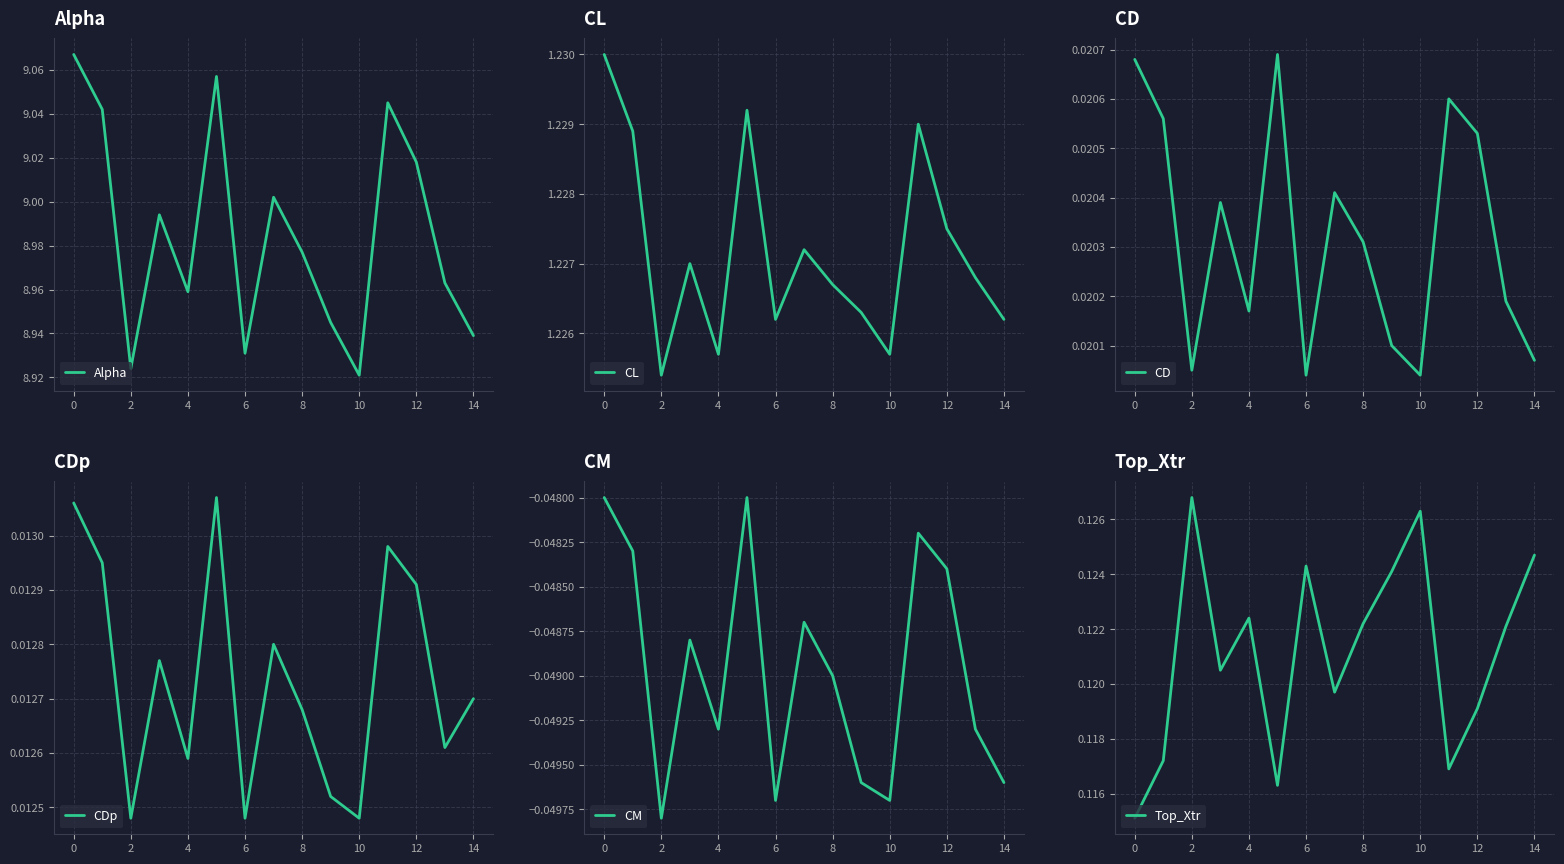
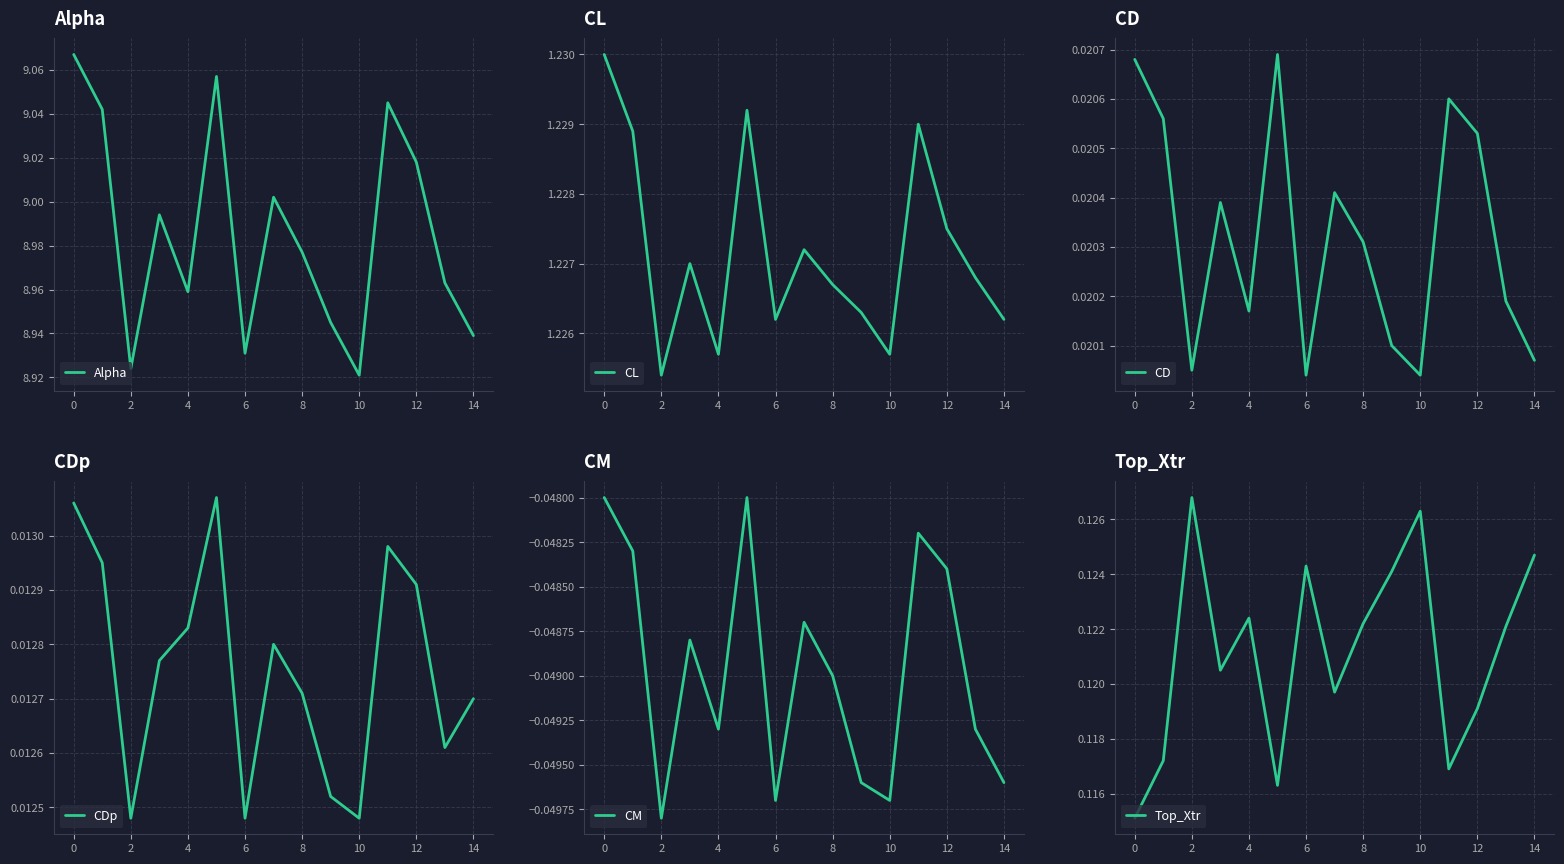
CDp, 4: 0.01259 -> 0.01283
CDp, 8: 0.01268 -> 0.01271
